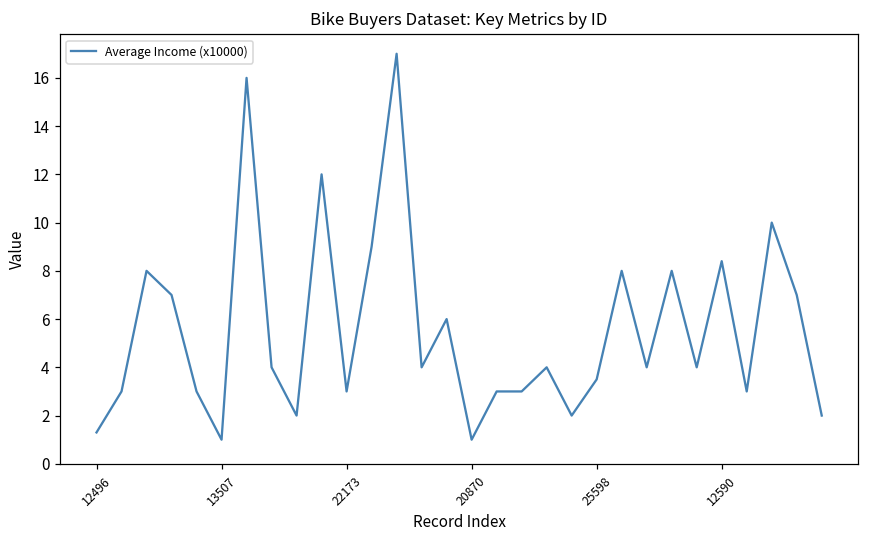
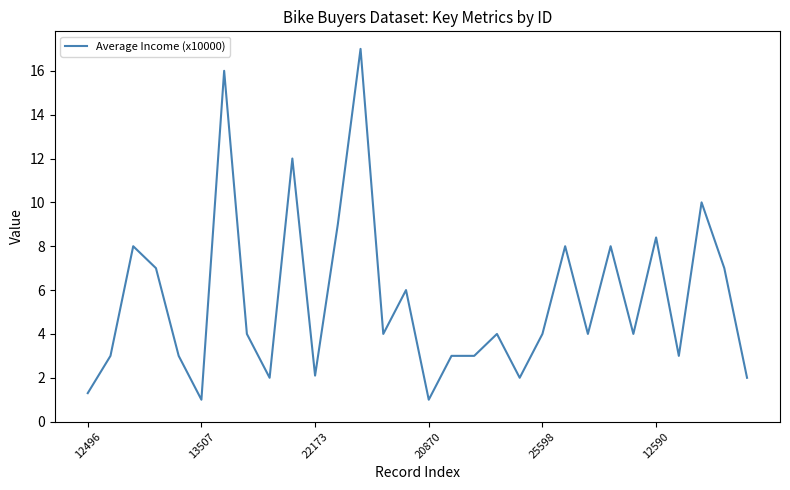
22173: 3.0 -> 2.1
25598: 3.5 -> 4.0
